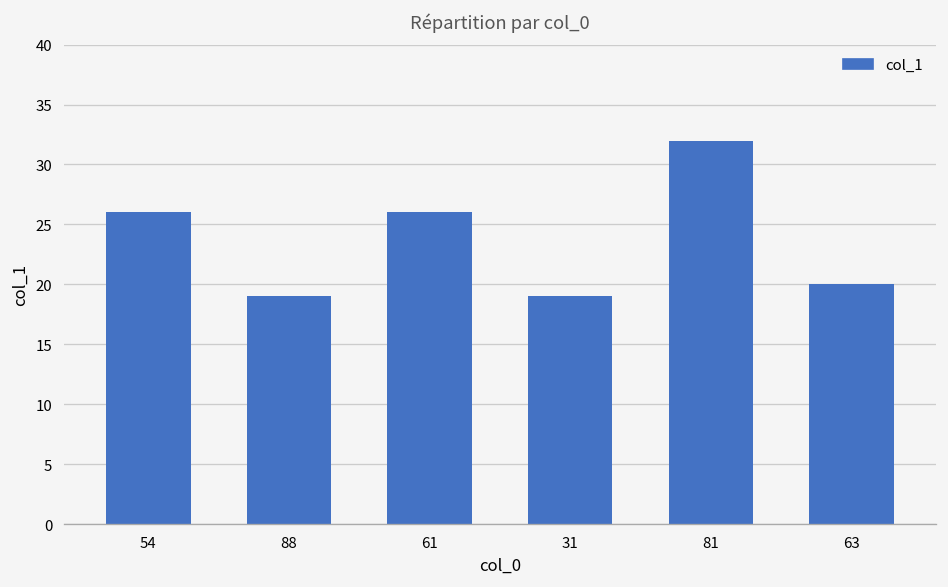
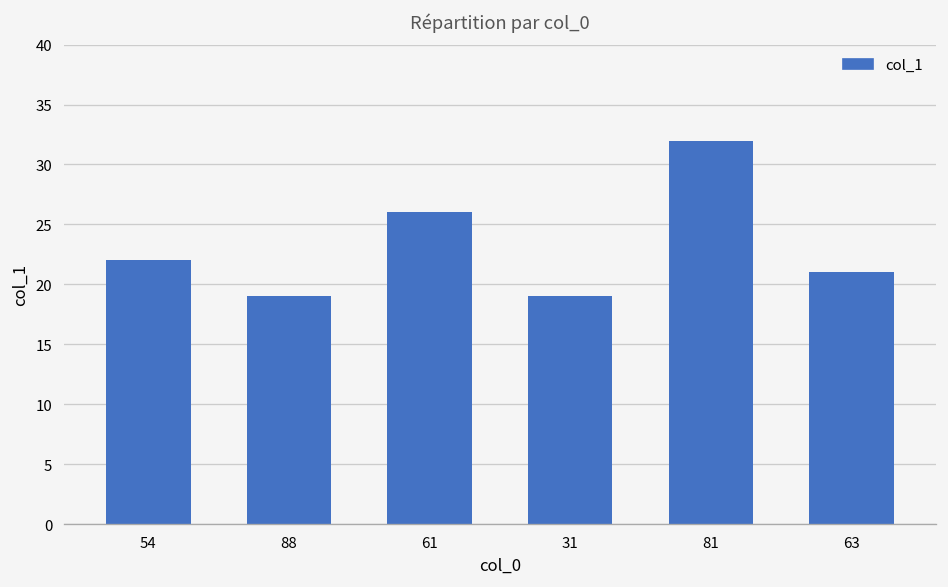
54: 26 -> 22
63: 20 -> 21
